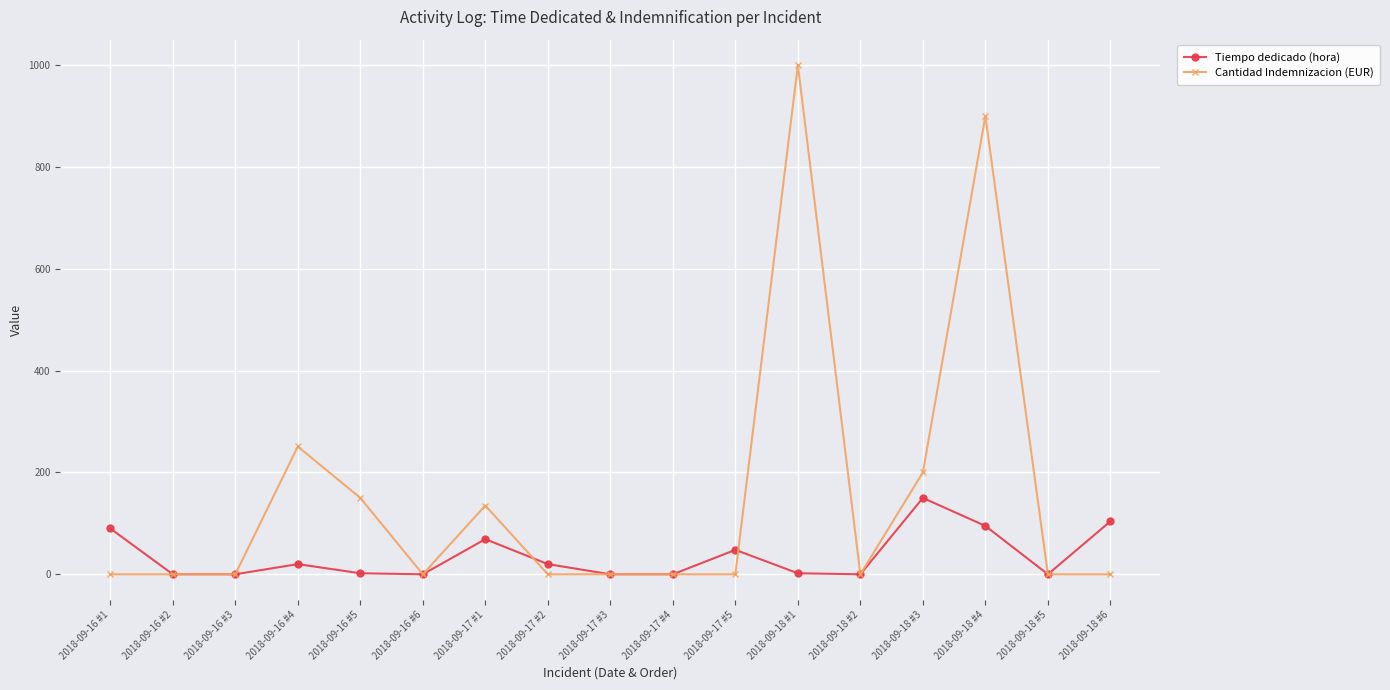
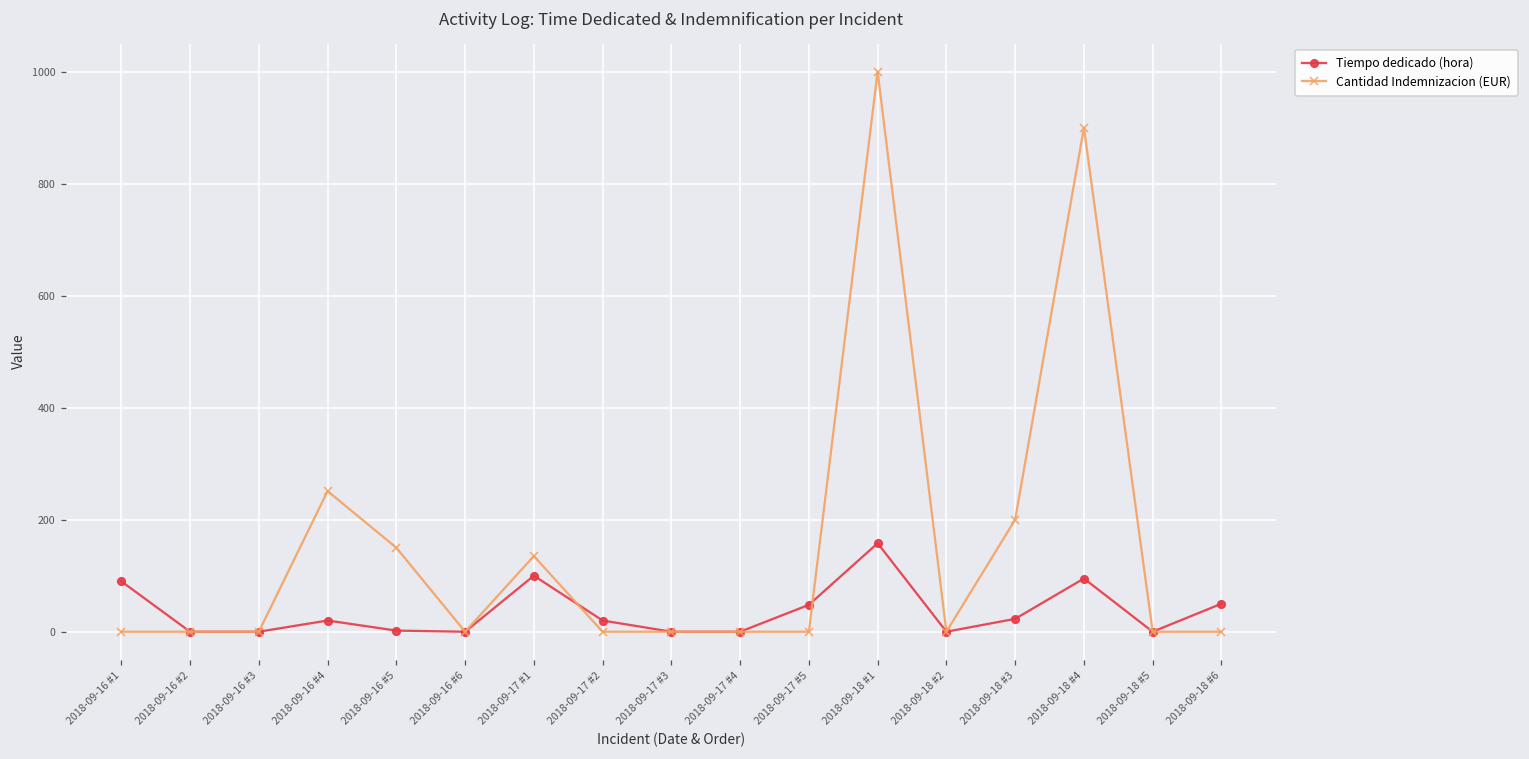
Tiempo dedicado (hora), 2018-09-17 #1: 70 -> 100
Tiempo dedicado (hora), 2018-09-18 #1: 0 -> 160
Tiempo dedicado (hora), 2018-09-18 #3: 150 -> 20
Tiempo dedicado (hora), 2018-09-18 #6: 100 -> 50
